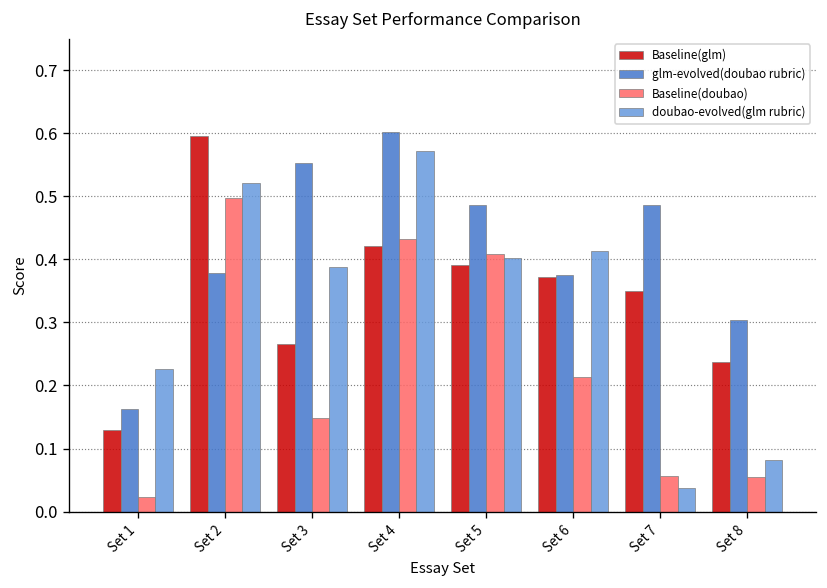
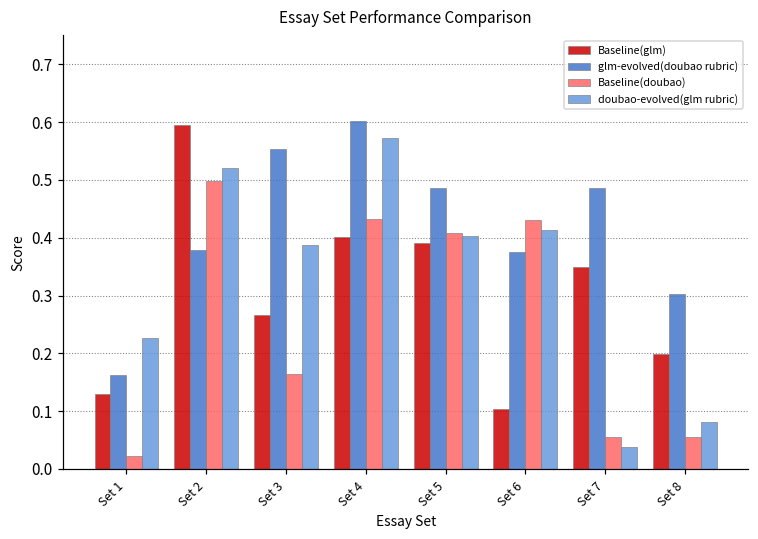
Baseline(doubao), Set 3: 0.15 -> 0.17
Baseline(glm), Set 4: 0.42 -> 0.40
Baseline(glm), Set 6: 0.37 -> 0.10
Baseline(doubao), Set 6: 0.21 -> 0.43
Baseline(glm), Set 8: 0.24 -> 0.20
